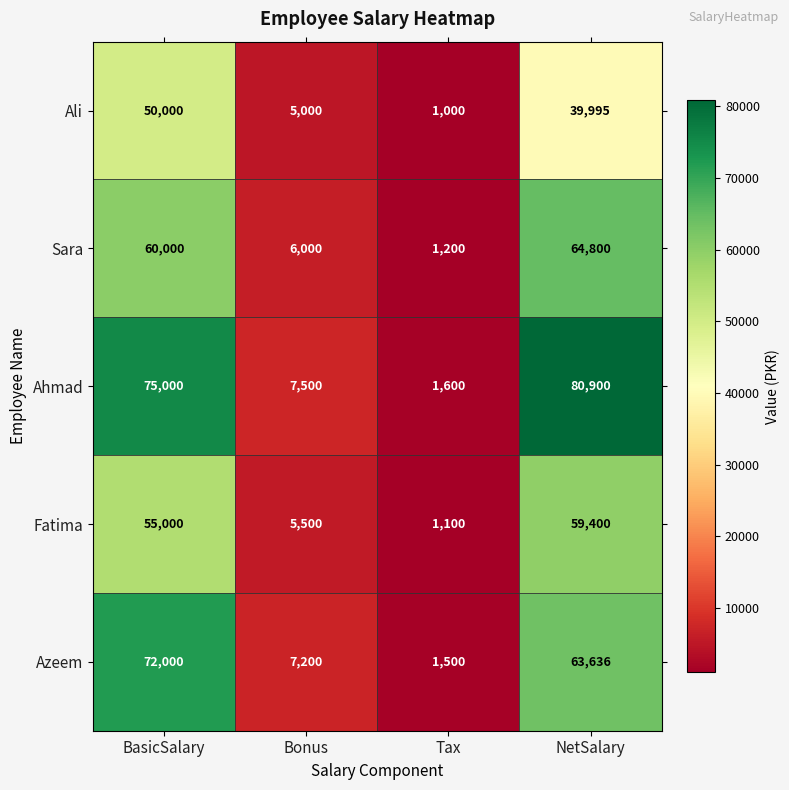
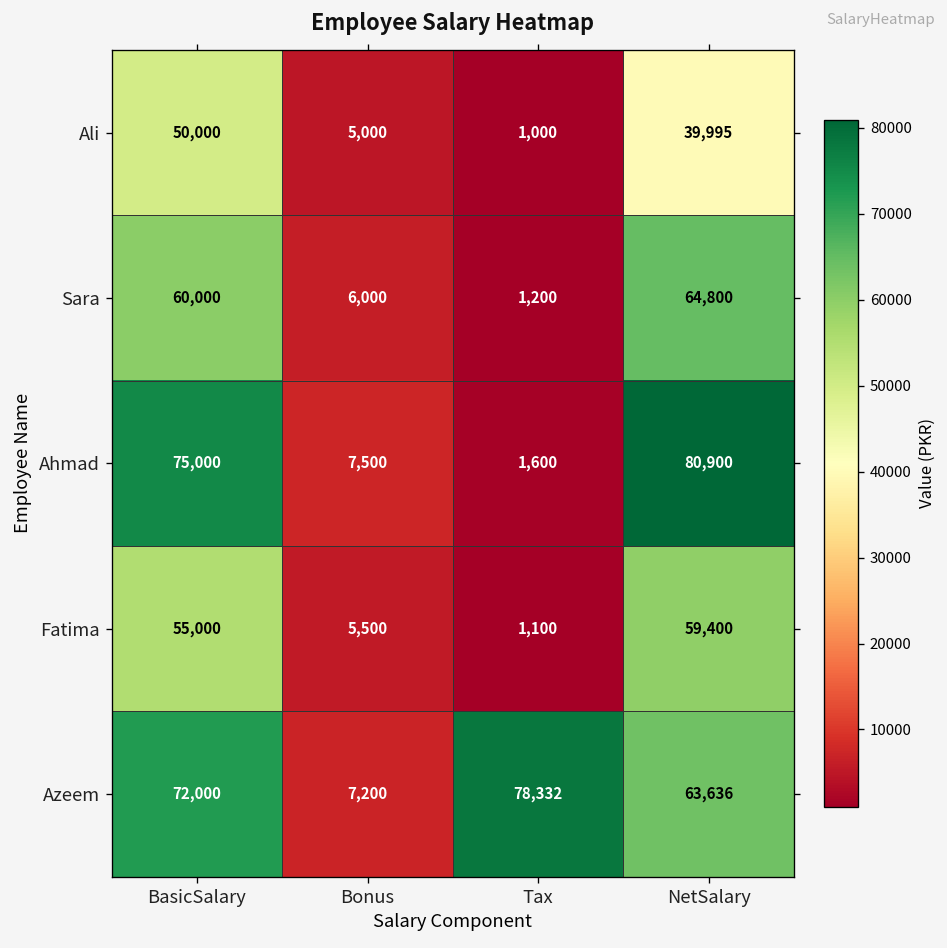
Azeem, Tax: 1,500 -> 78,332
